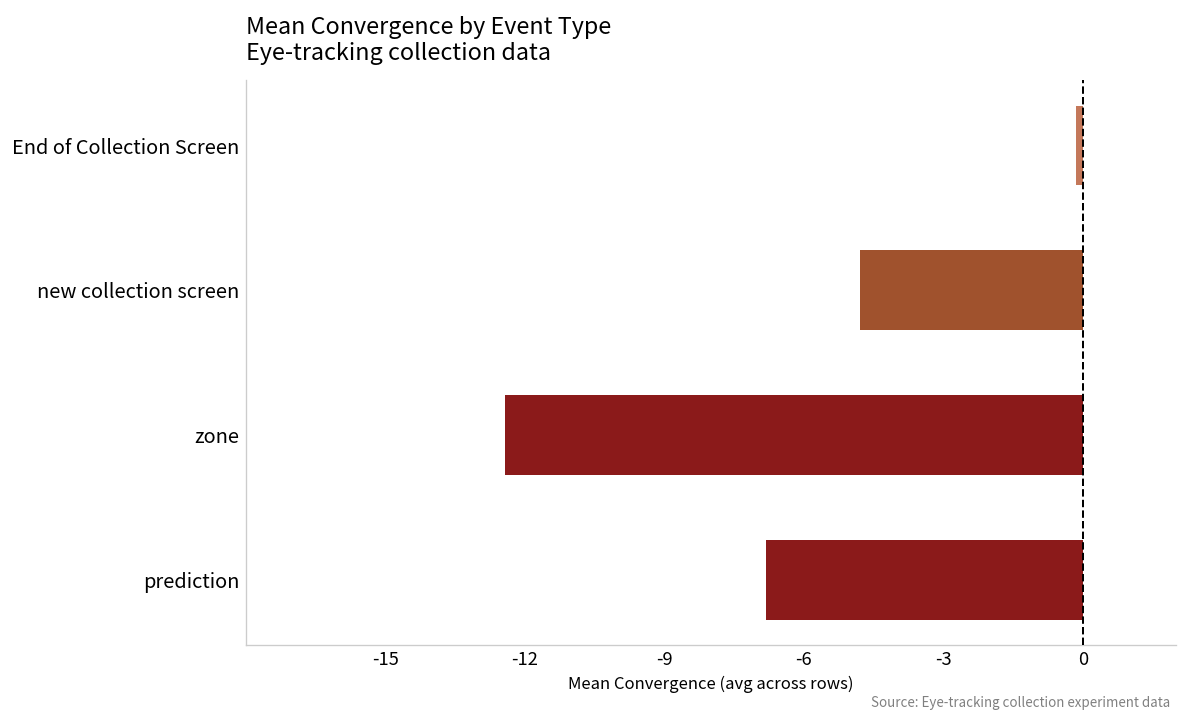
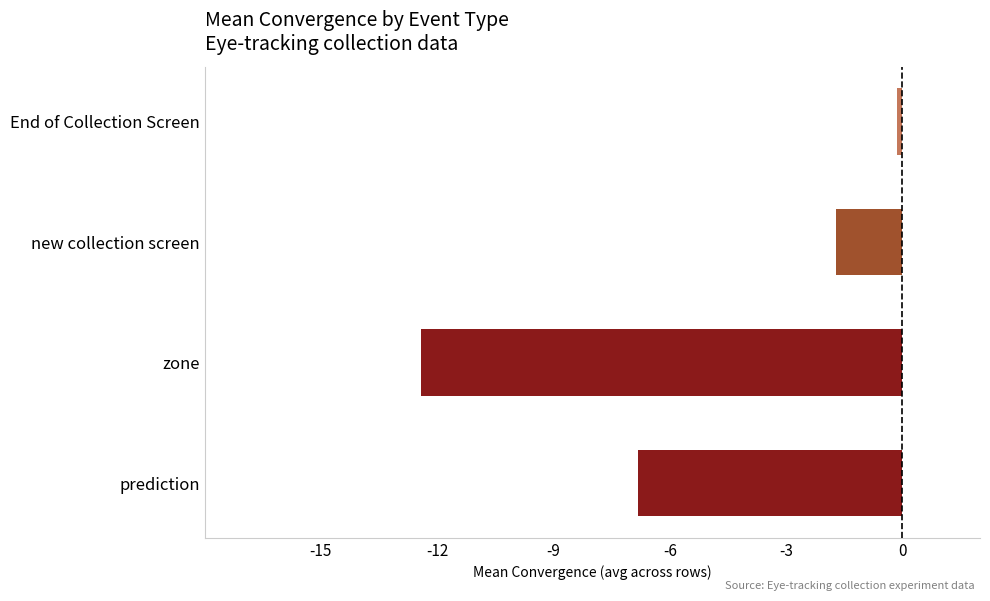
new collection screen: -4.8 -> -1.7
